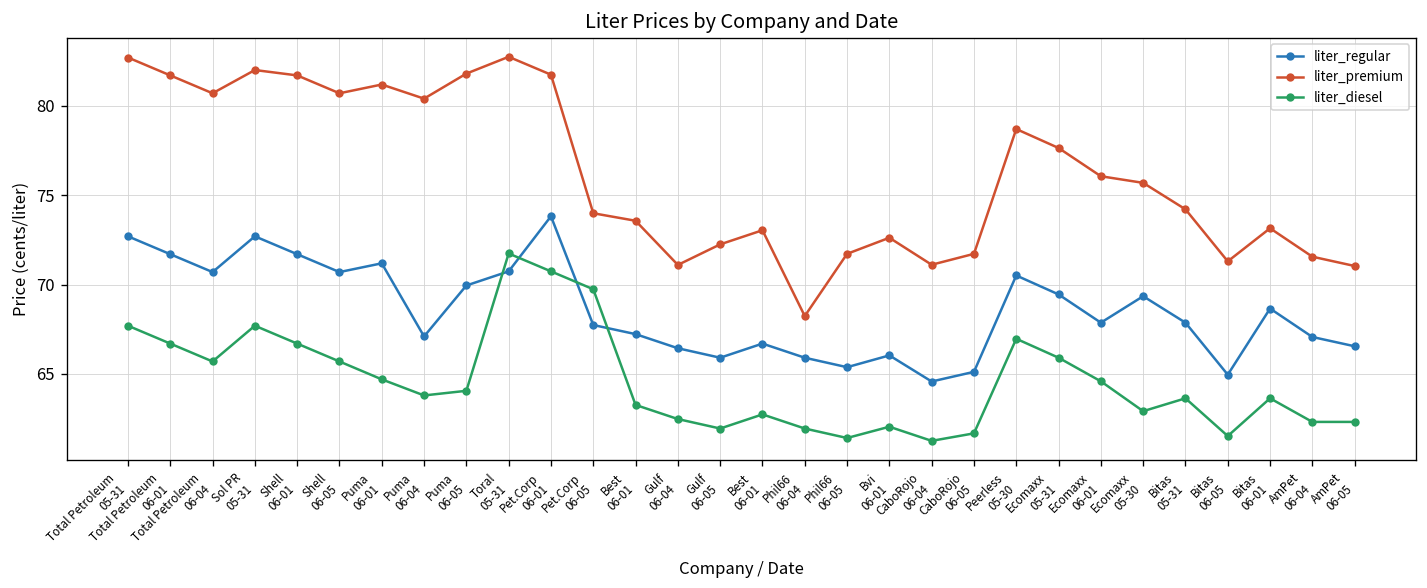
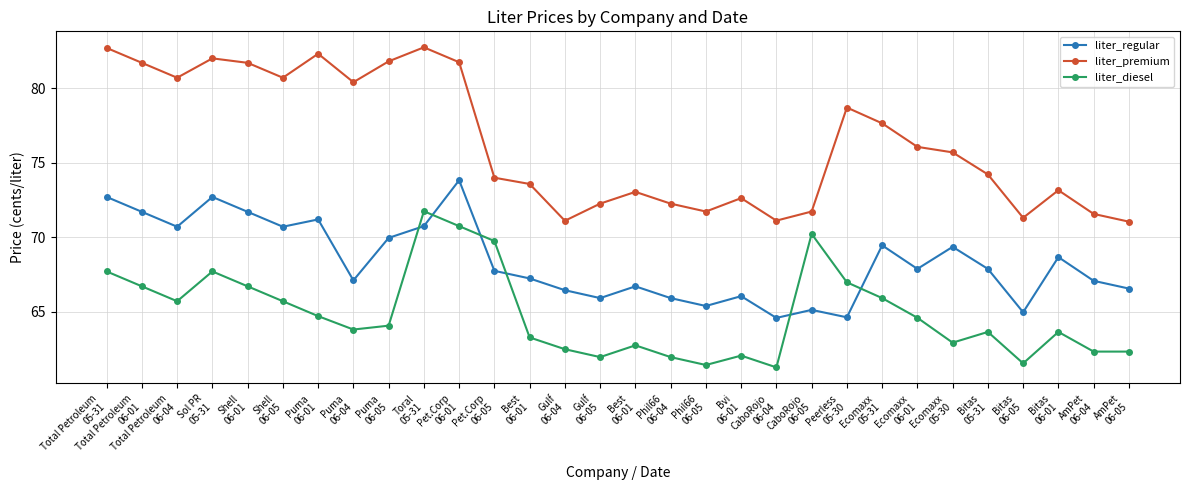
liter_premium, Puma 06-01: 81.2 -> 82.3
liter_premium, Phil66 06-04: 68.2 -> 72.3
liter_diesel, CaboRojo 06-05: 61.7 -> 70.2
liter_regular, Peerless 05-30: 70.5 -> 64.6
